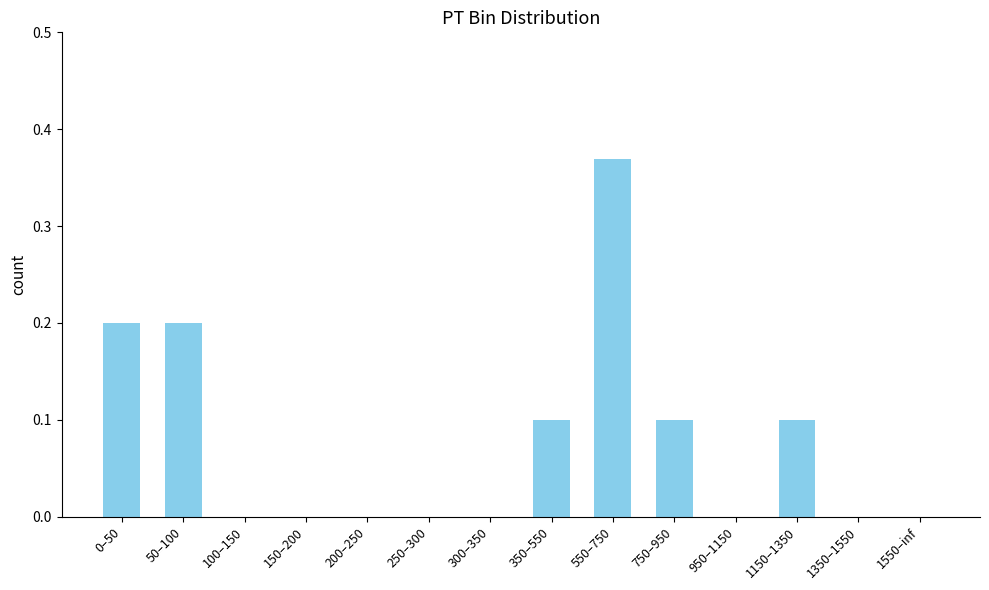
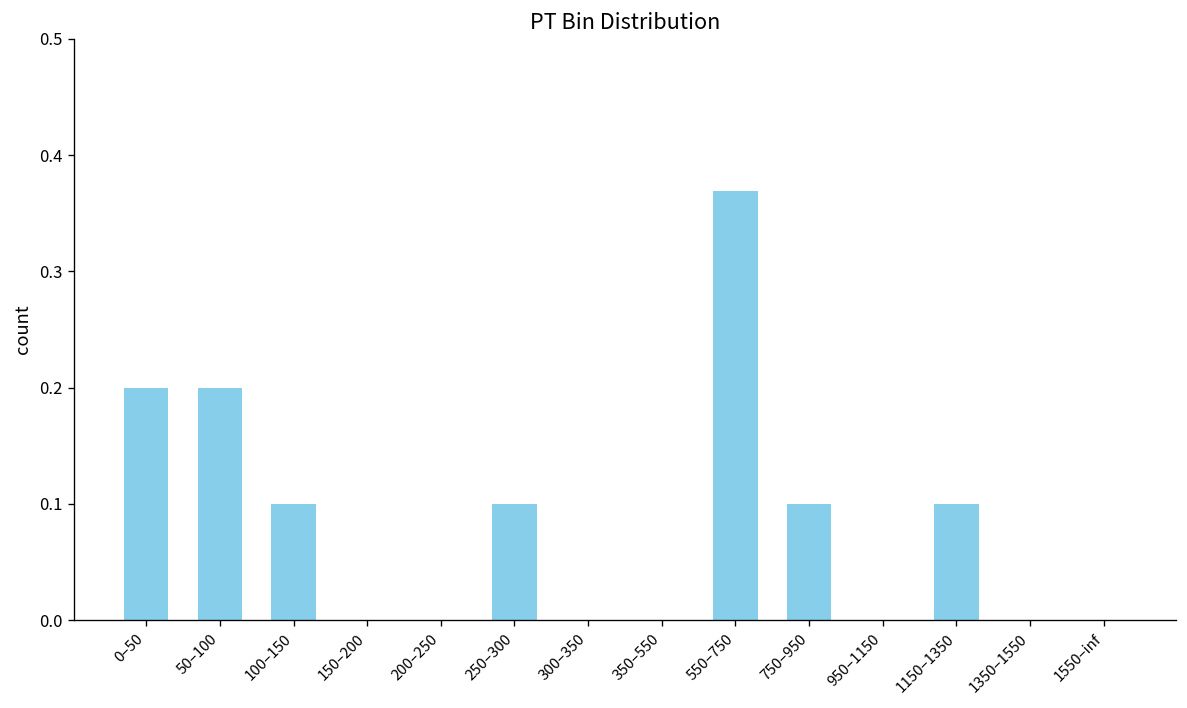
100–150: 0.0 -> 0.1
250–300: 0.0 -> 0.1
350–550: 0.1 -> 0.0
